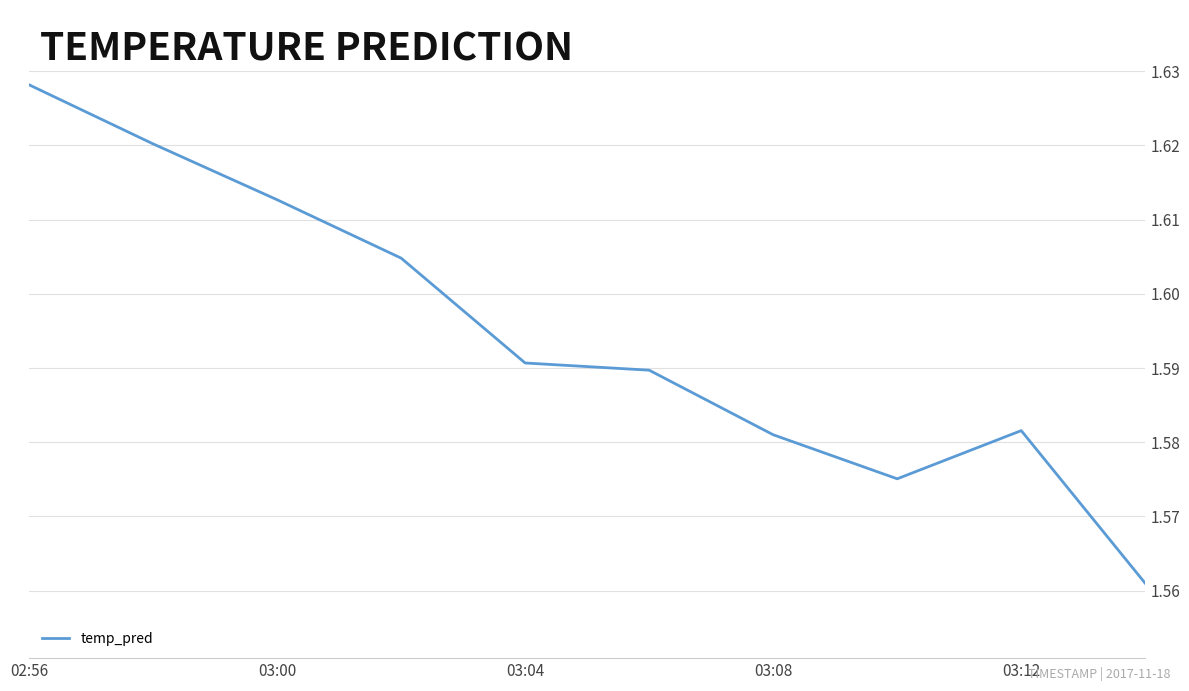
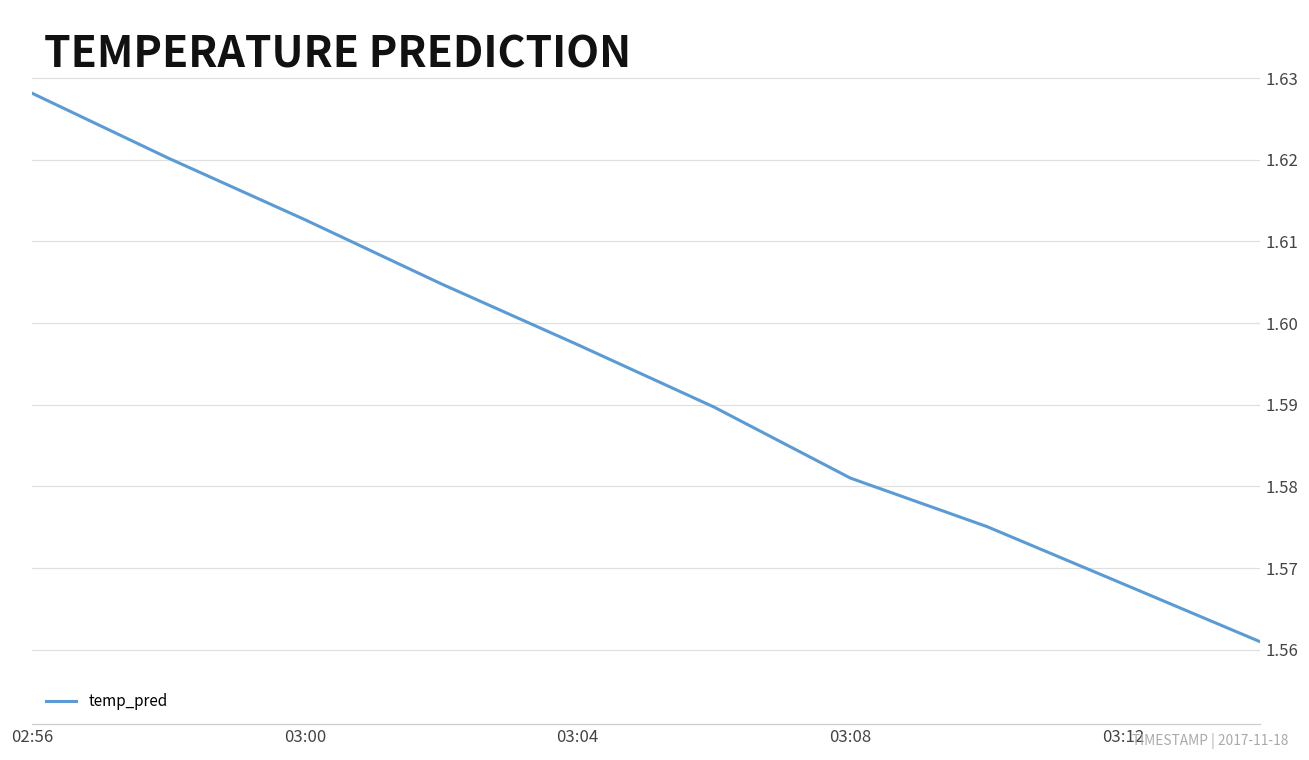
03:04: 1.591 -> 1.597
03:12: 1.582 -> 1.568
